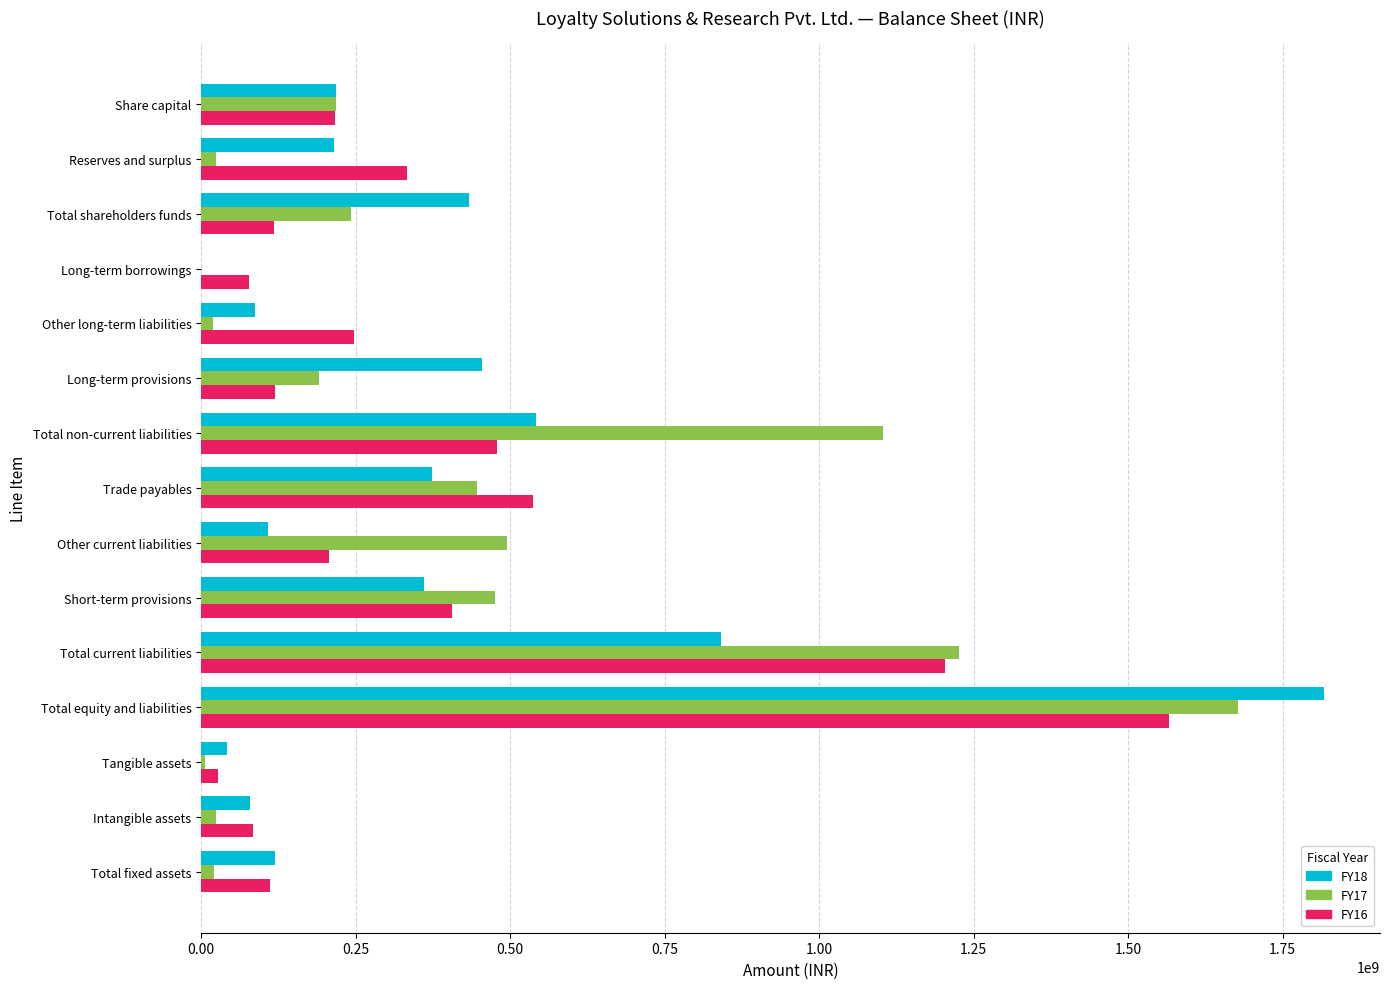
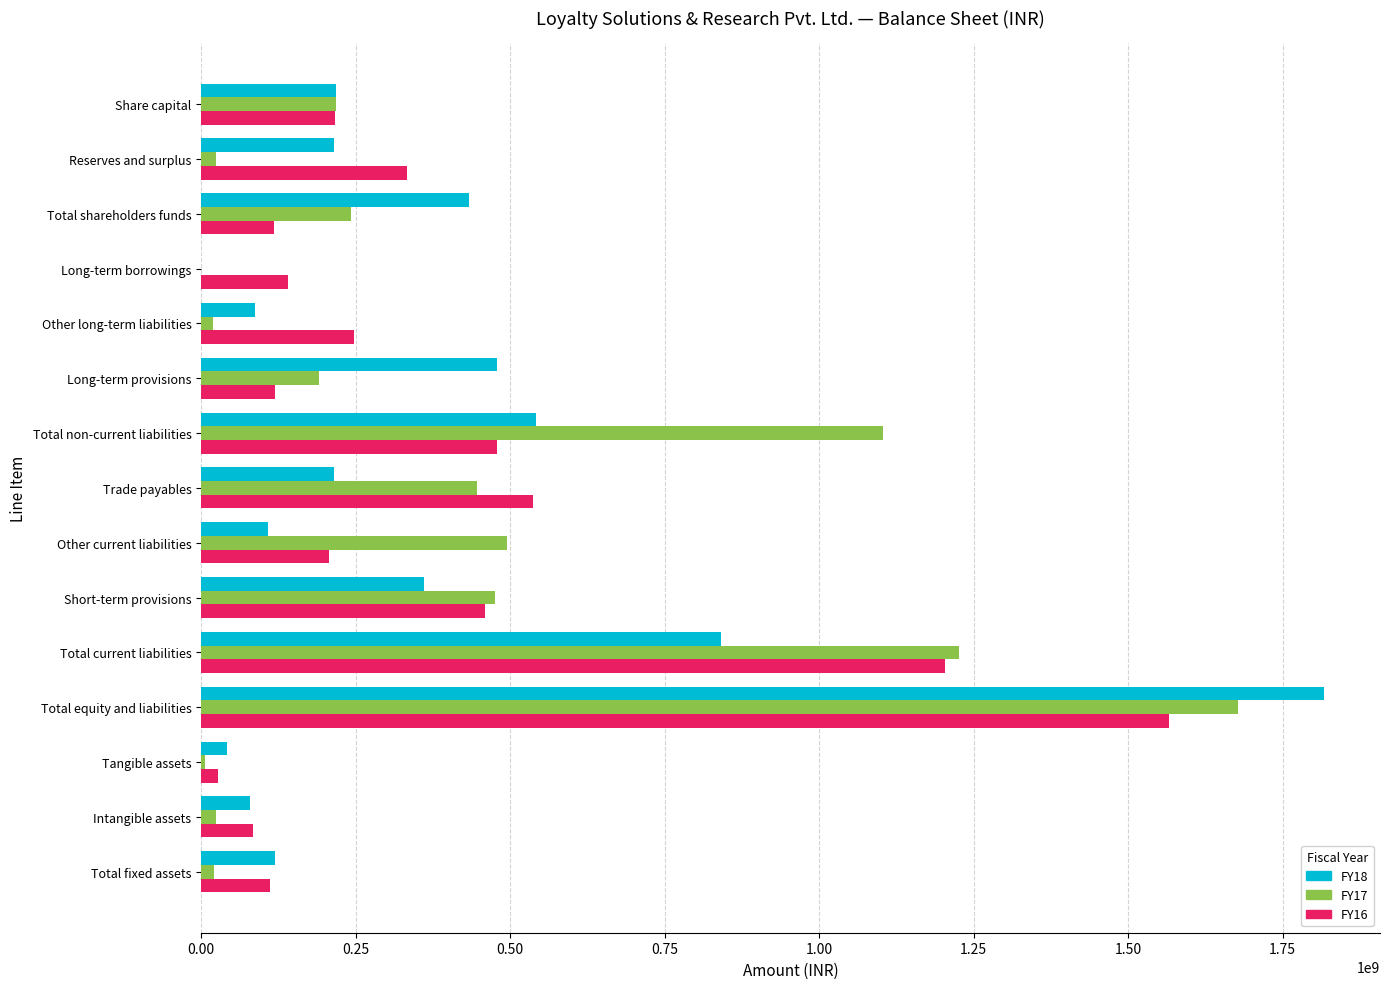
FY16, Long-term borrowings: 80000000 -> 140000000
FY18, Long-term provisions: 450000000 -> 480000000
FY18, Trade payables: 370000000 -> 210000000
FY16, Short-term provisions: 410000000 -> 460000000
